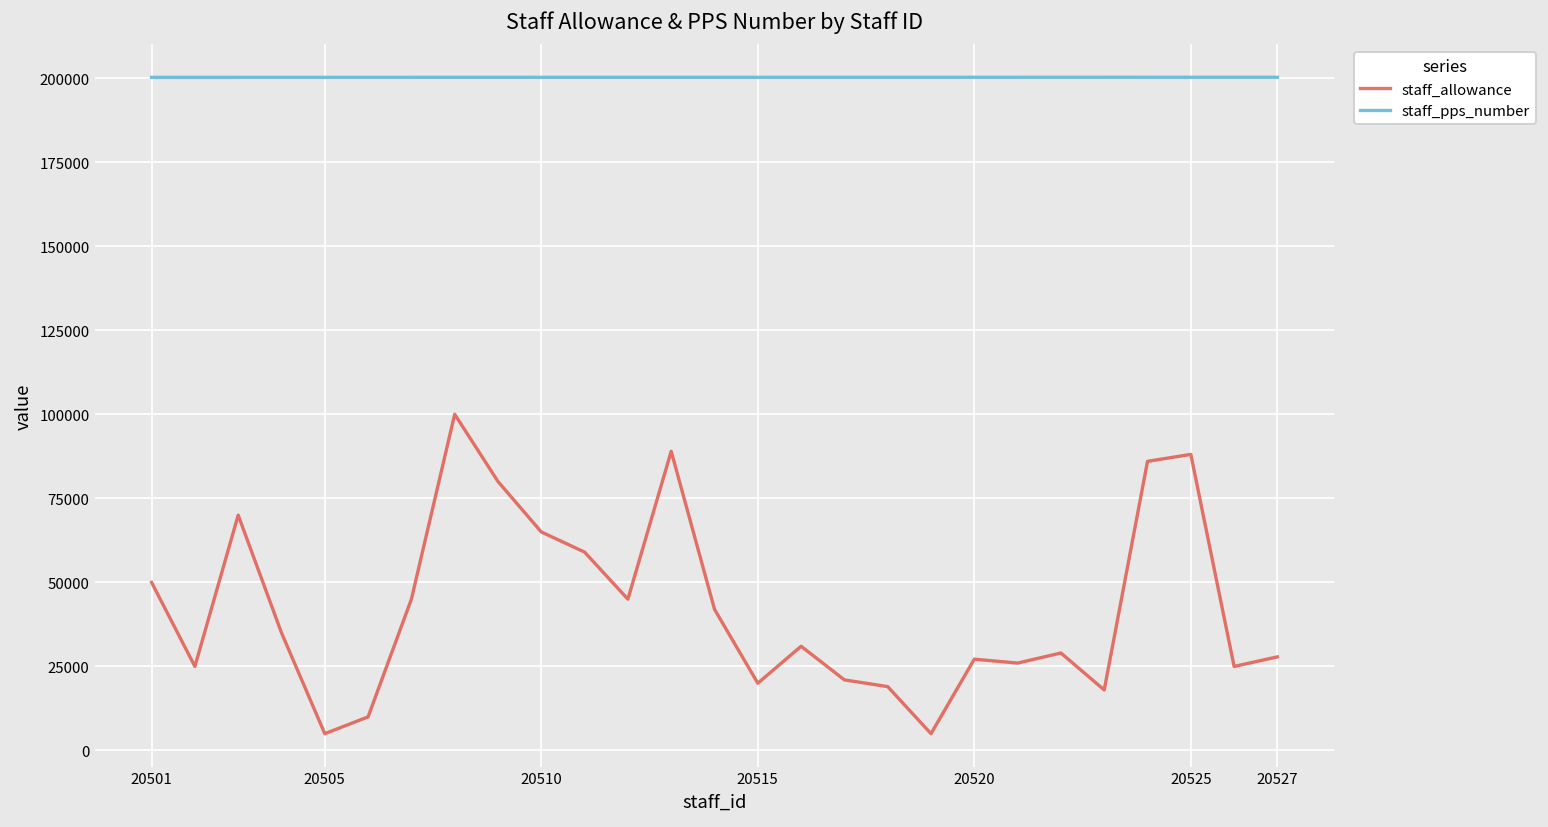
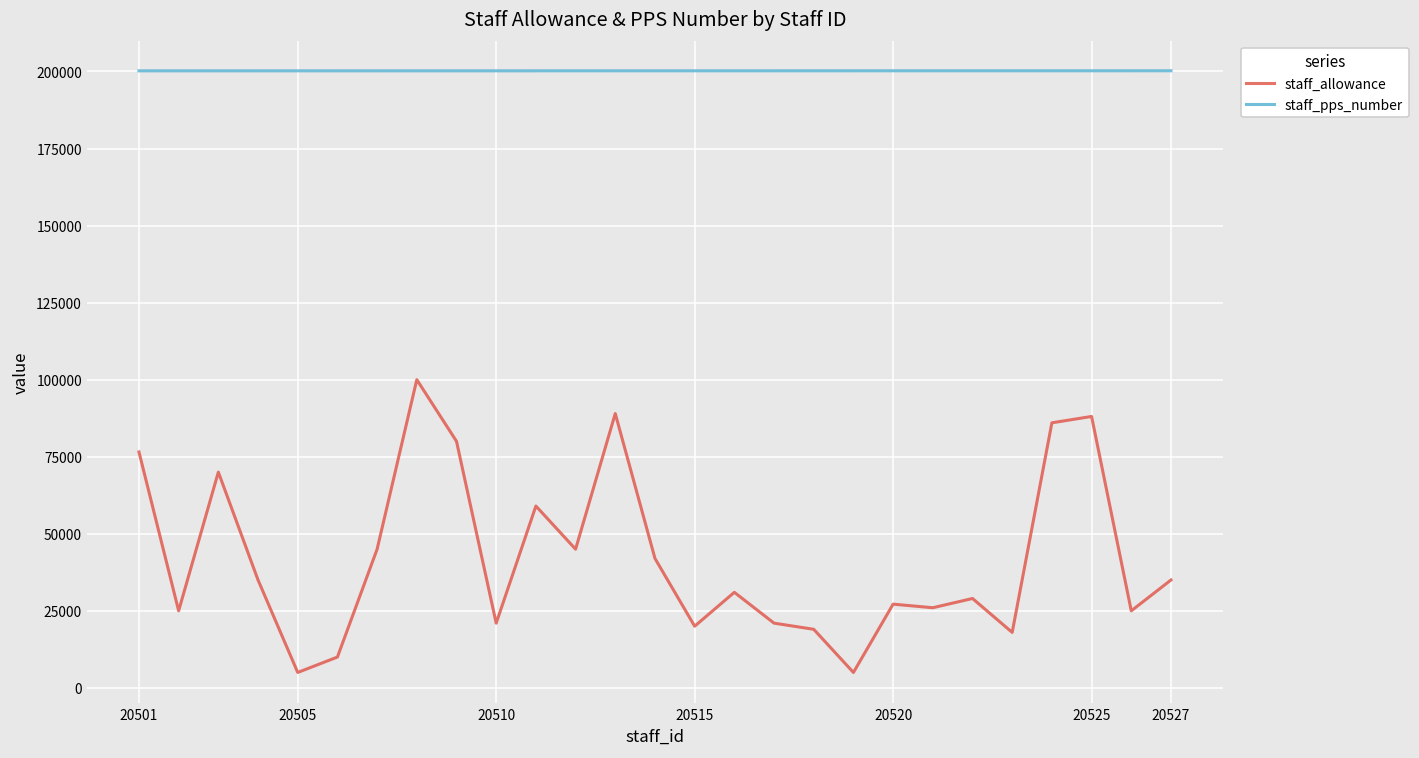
staff_allowance, 20501: 50000 -> 77000
staff_allowance, 20510: 65000 -> 21000
staff_allowance, 20527: 28000 -> 35000
